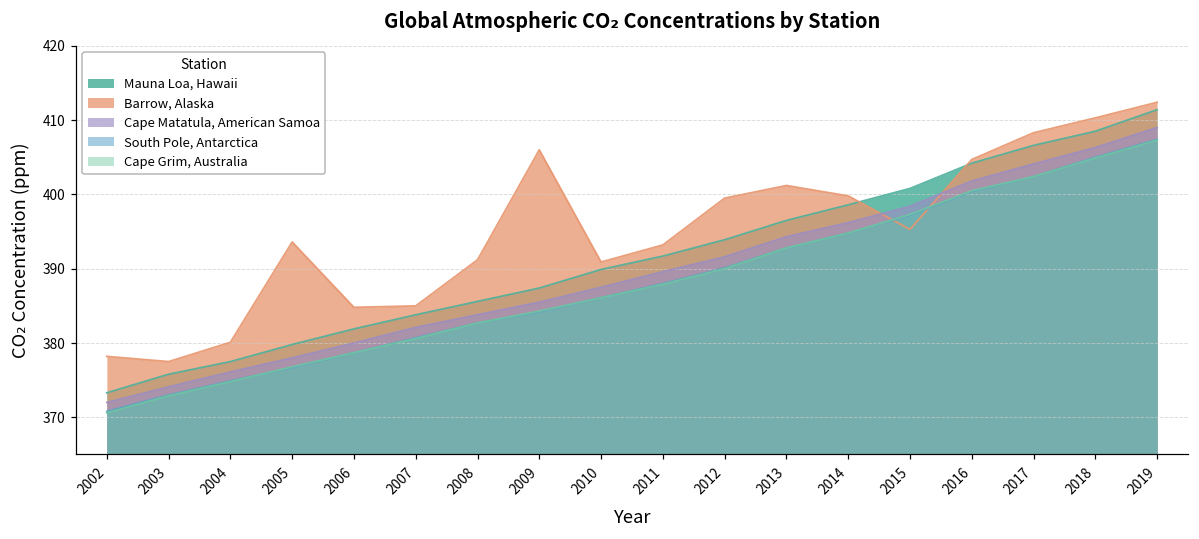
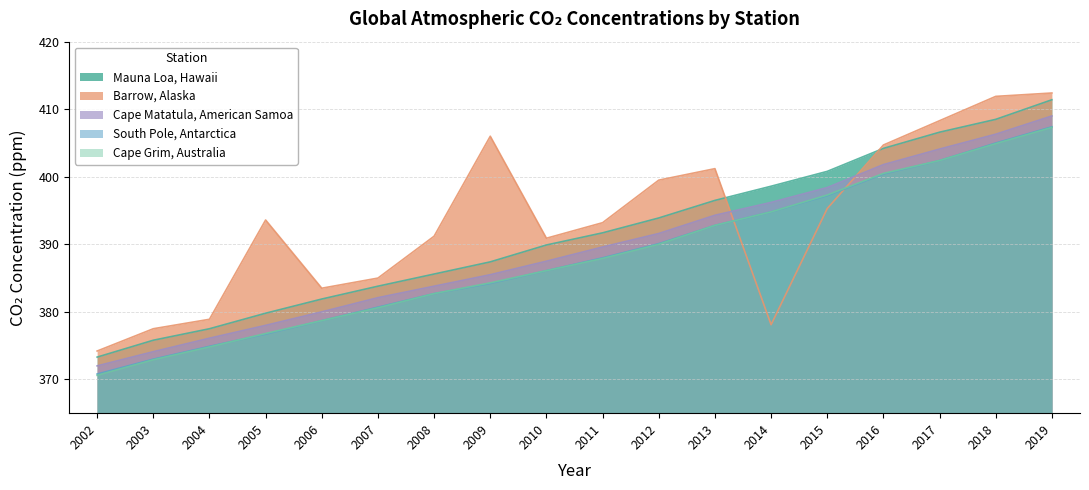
Barrow, Alaska, 2002: 378 -> 374
Barrow, Alaska, 2004: 380 -> 379
Barrow, Alaska, 2006: 385 -> 384
Barrow, Alaska, 2014: 400 -> 378
Barrow, Alaska, 2018: 410 -> 412
